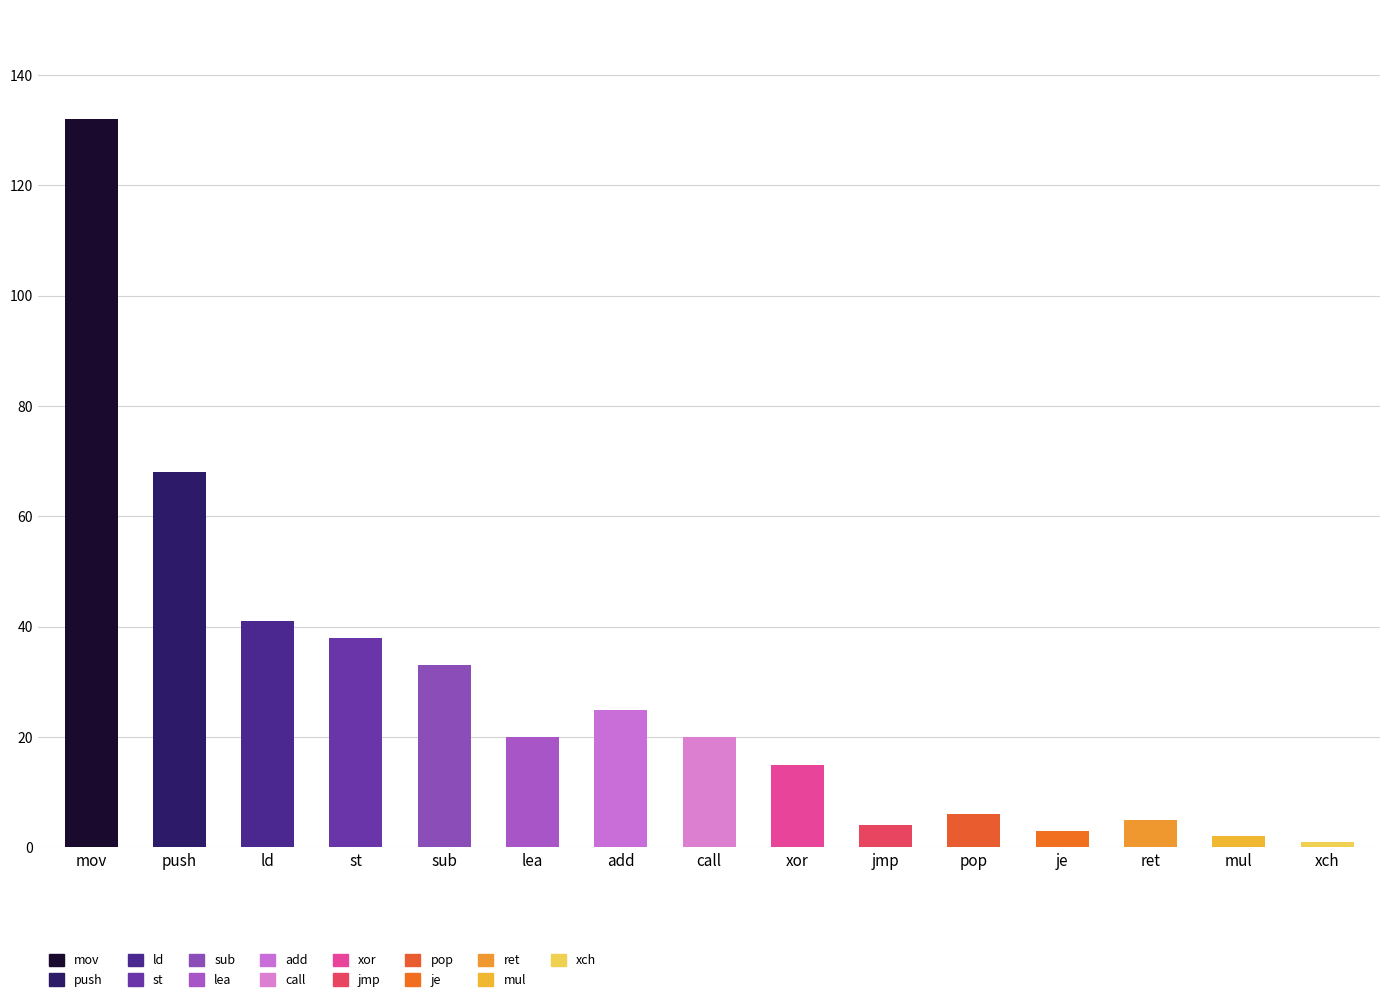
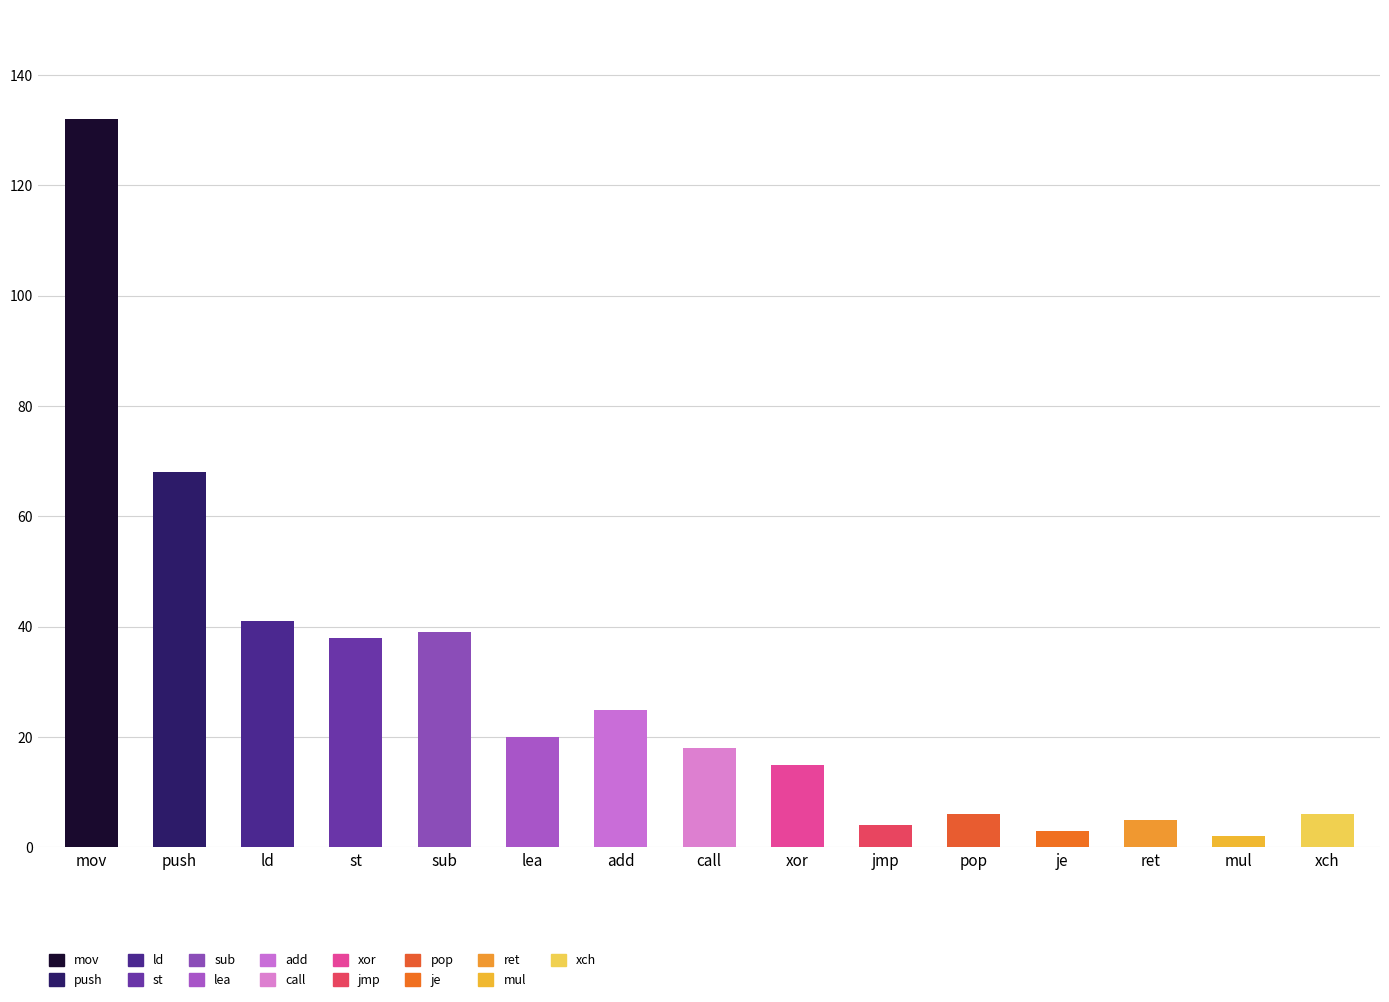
sub: 33 -> 39
call: 20 -> 18
xch: 1 -> 6
